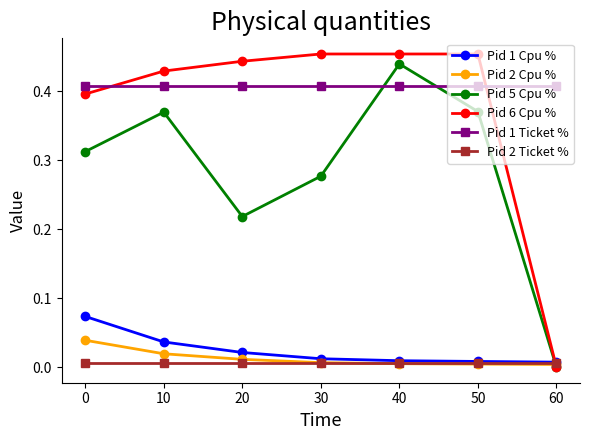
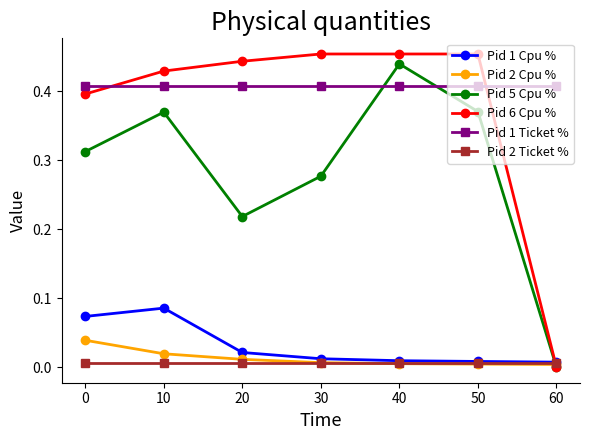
Pid 1 Cpu %, 10: 0.04 -> 0.09
